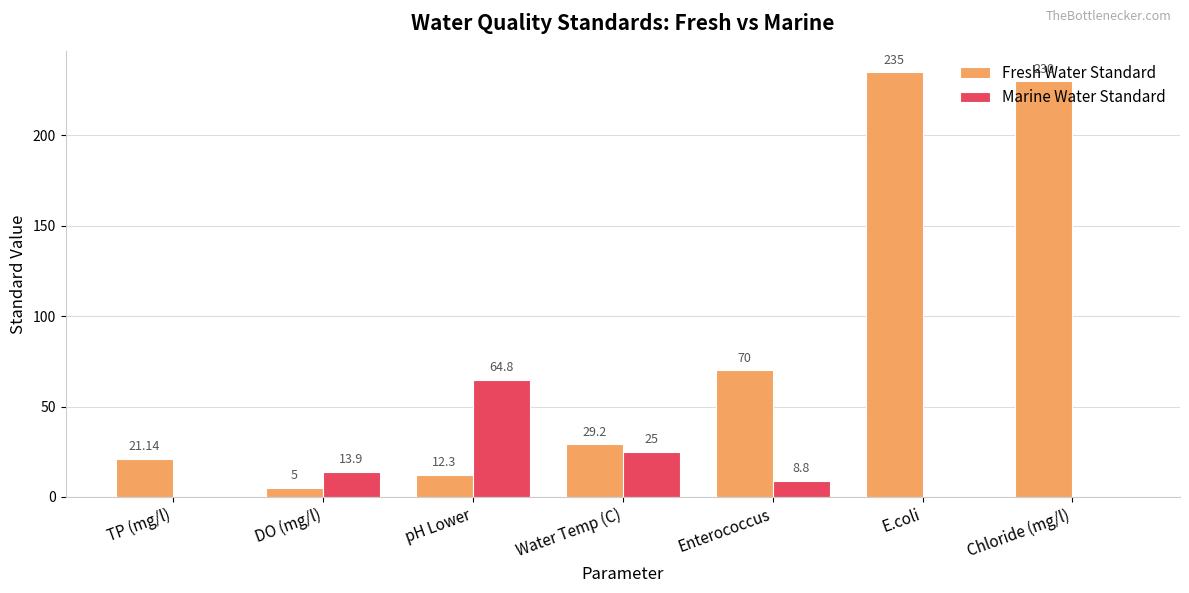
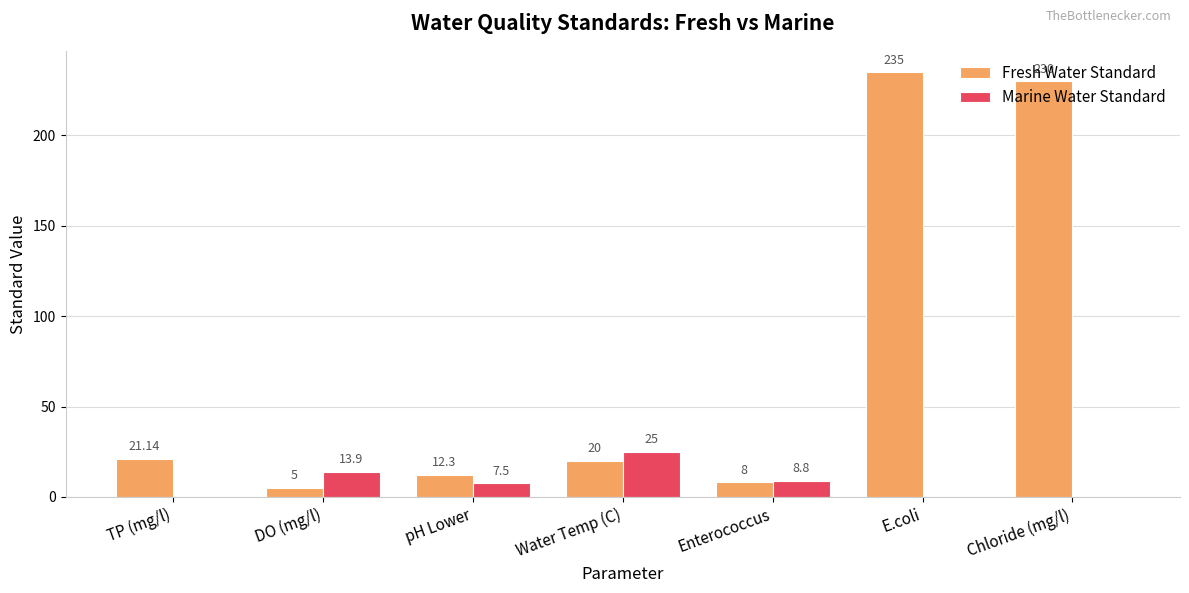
Marine Water Standard, pH Lower: 64.8 -> 7.5
Fresh Water Standard, Water Temp (C): 29.2 -> 20
Fresh Water Standard, Enterococcus: 70 -> 8
